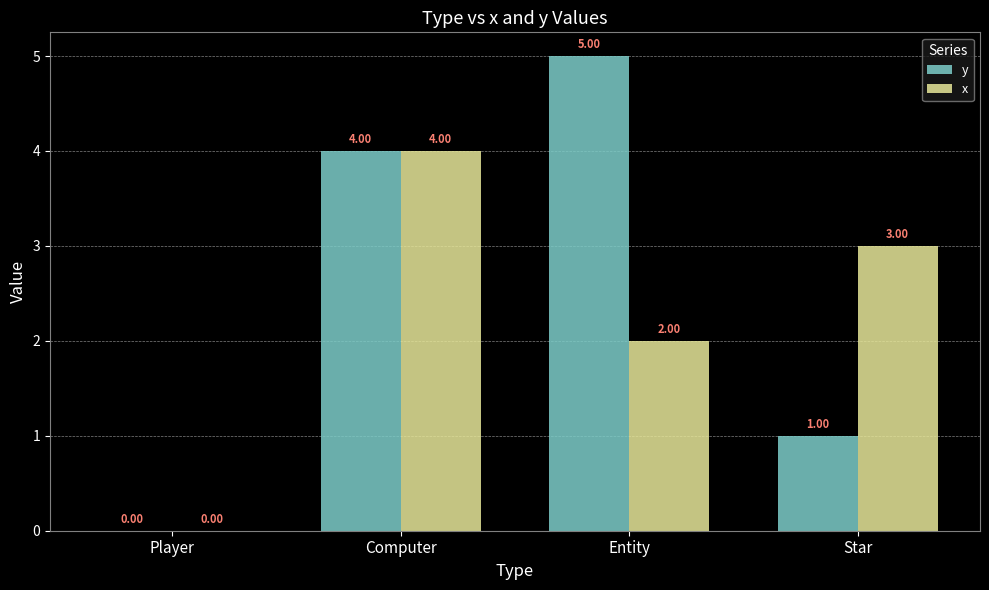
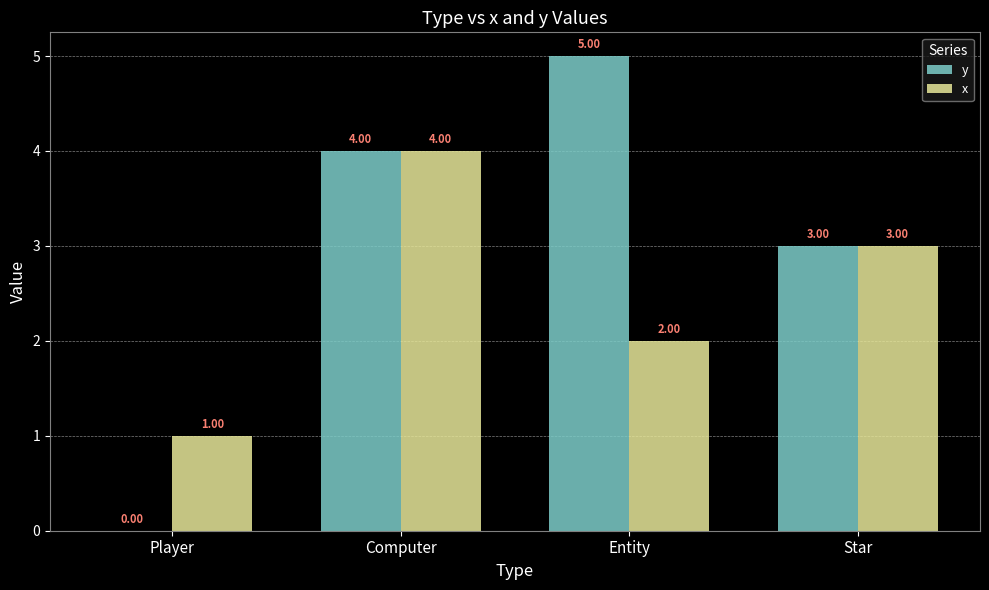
x, Player: 0.00 -> 1.00
y, Star: 1.00 -> 3.00
